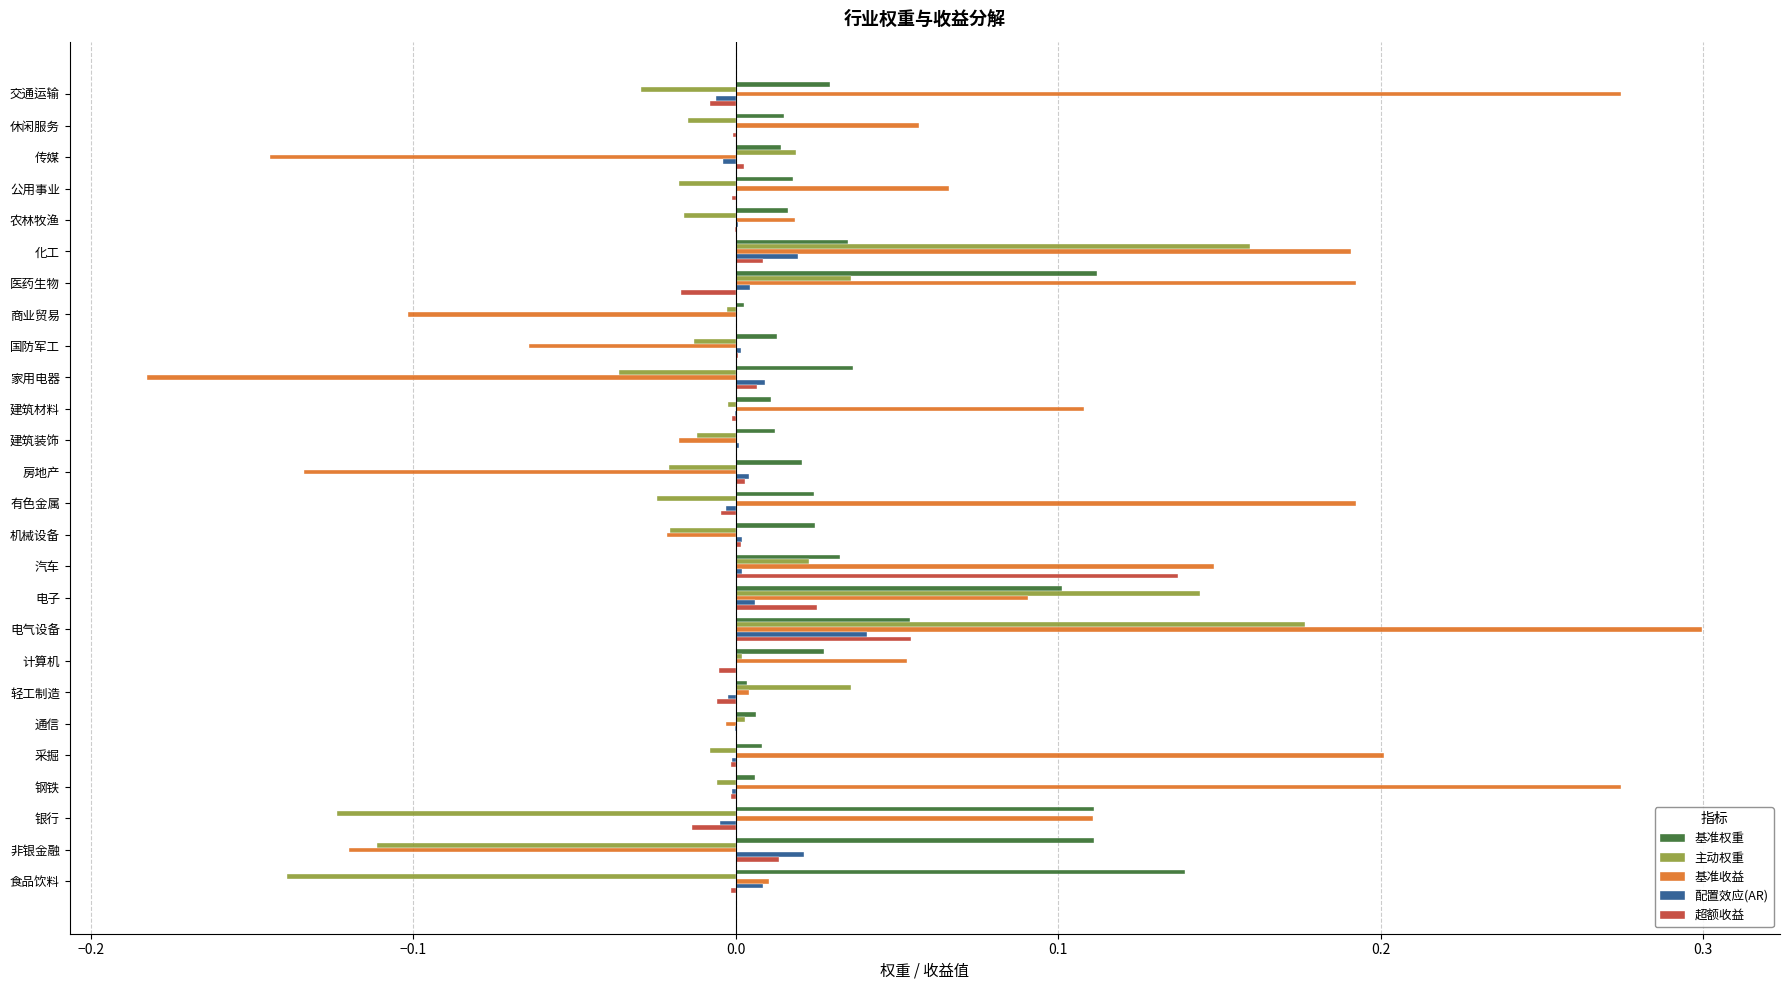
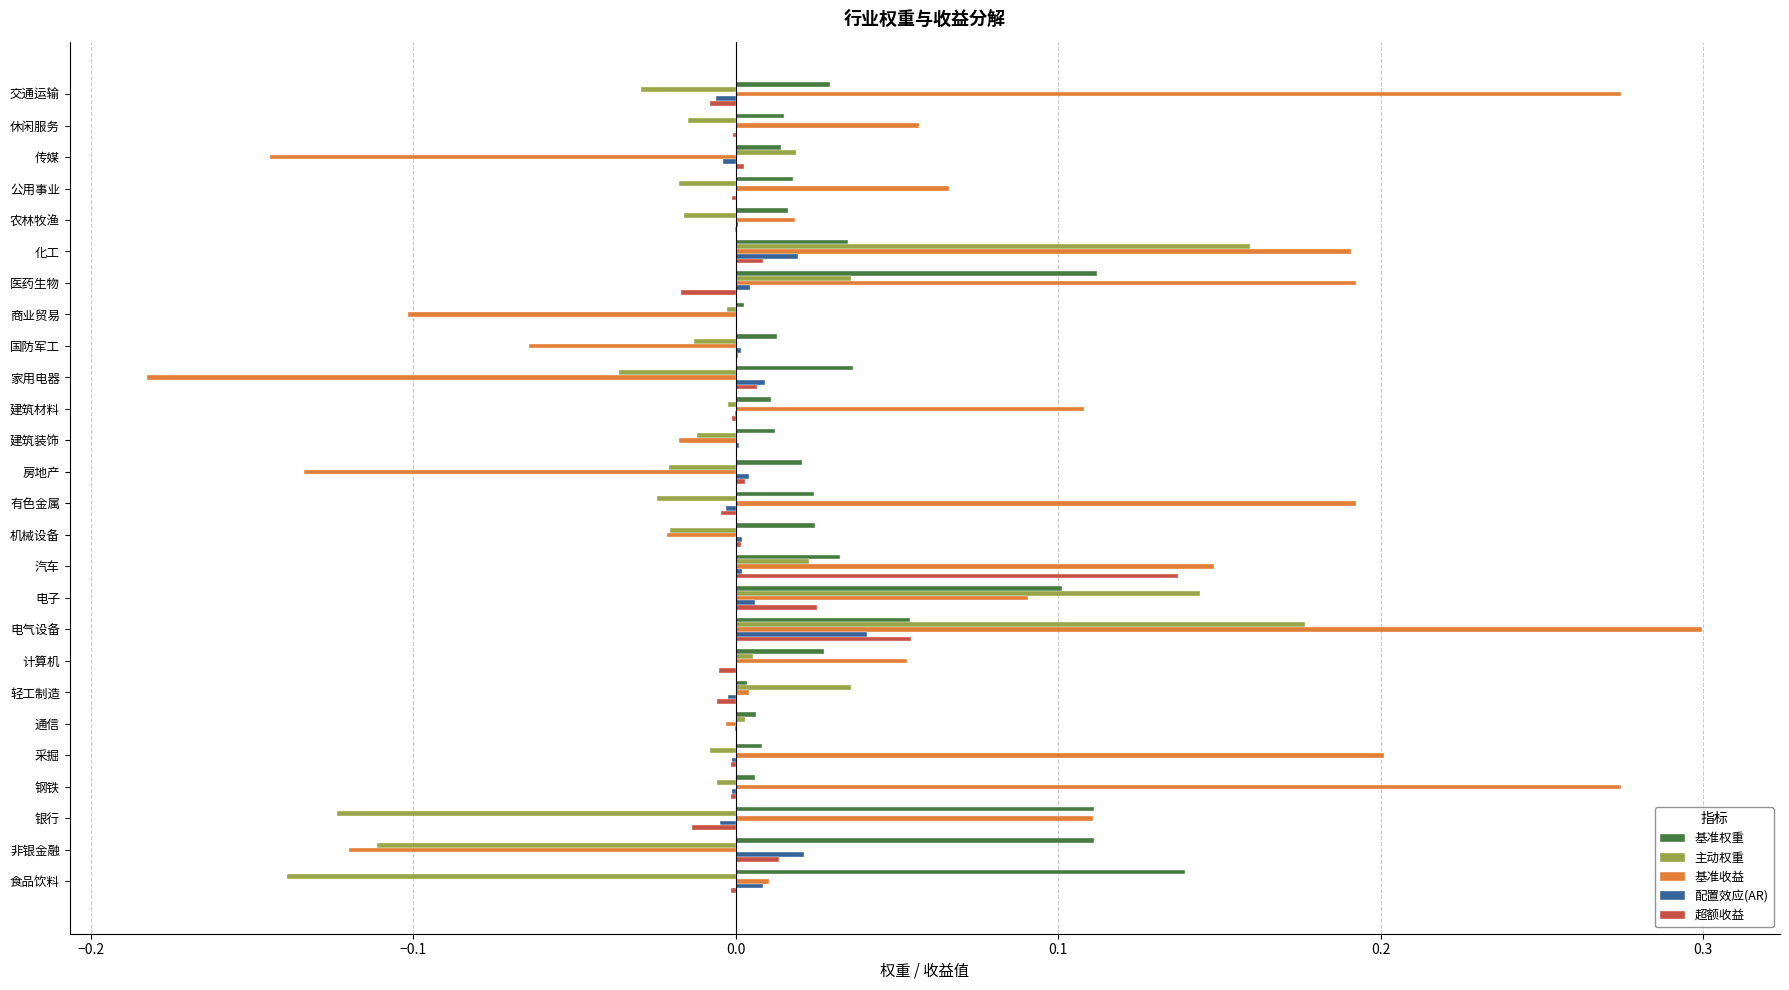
主动权重, 计算机: 0.002 -> 0.005
